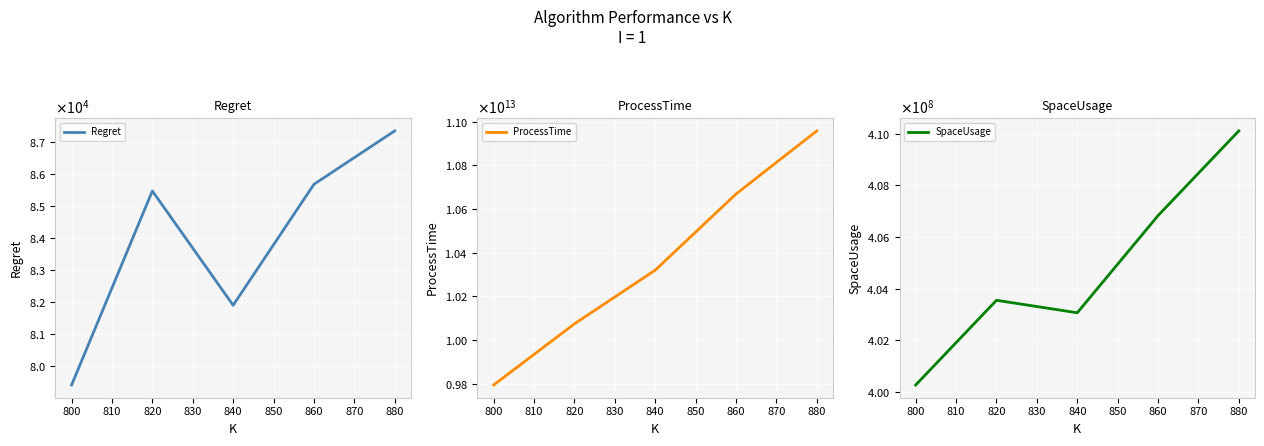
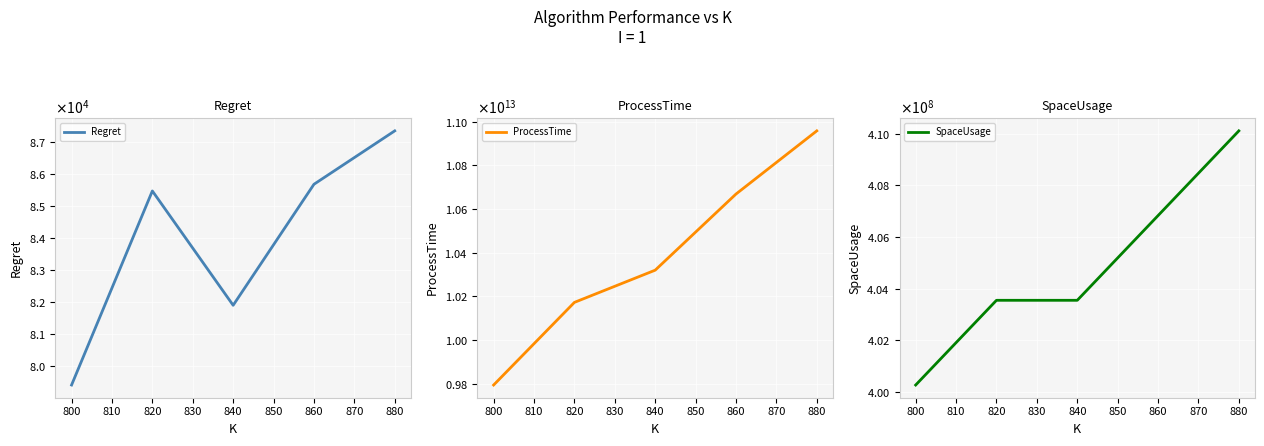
ProcessTime, 820: 10070000000000 -> 10170000000000
SpaceUsage, 840: 403100000 -> 403500000
